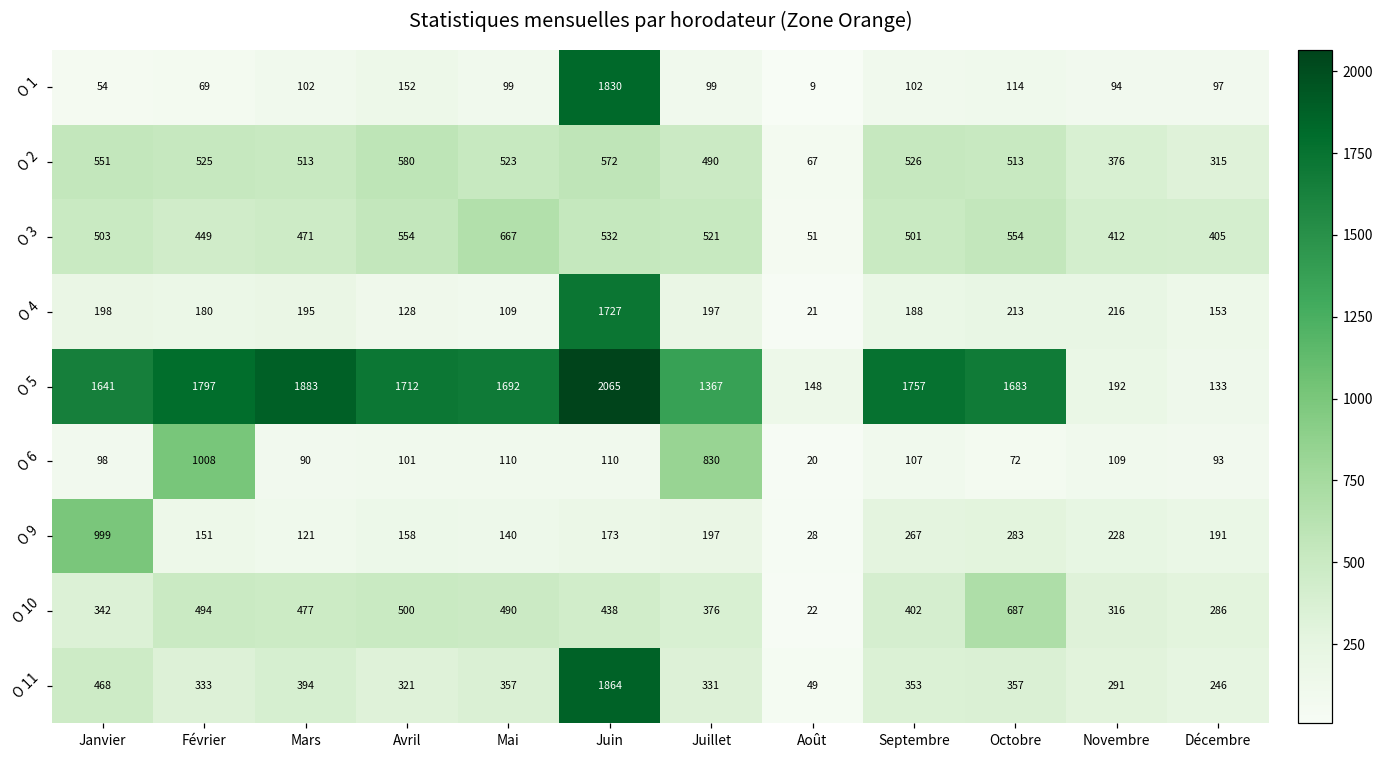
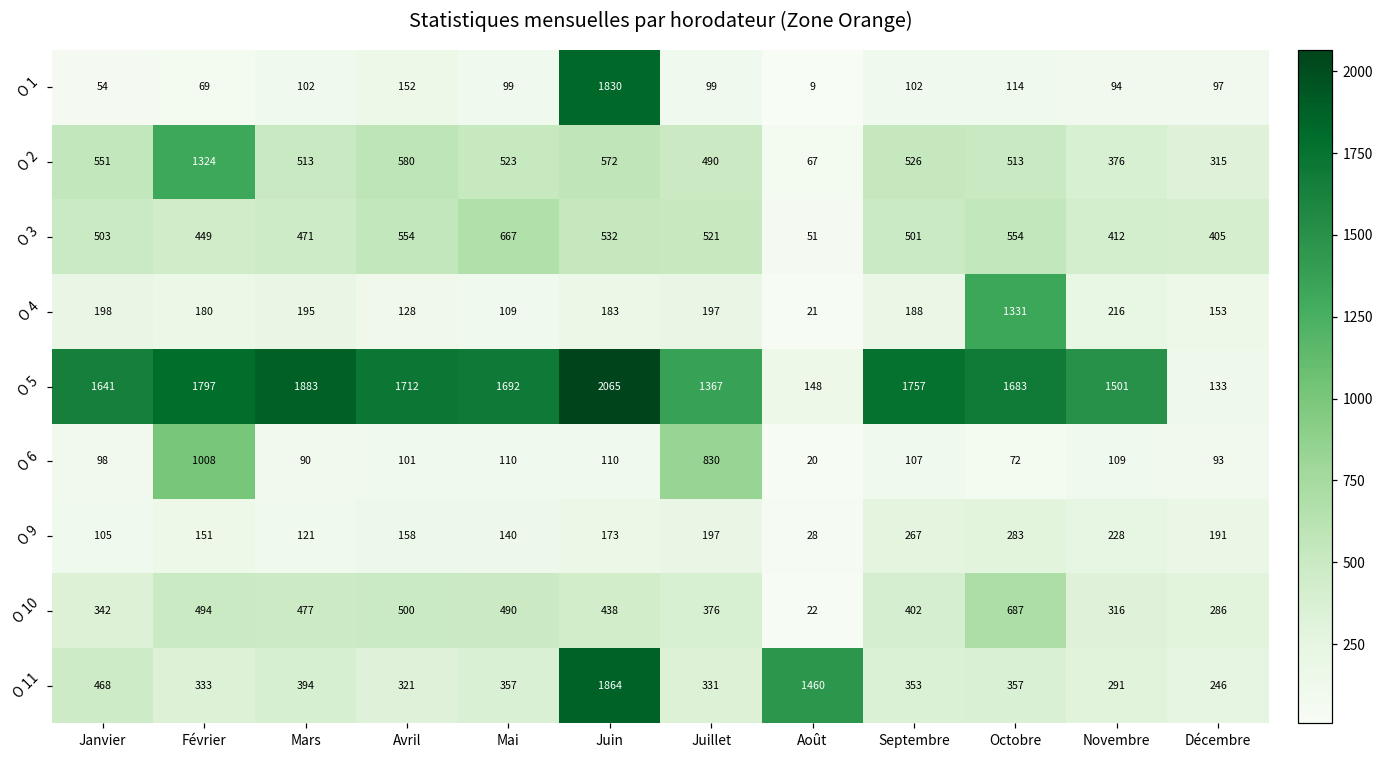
O 2, Février: 525 -> 1324
O 4, Juin: 1727 -> 183
O 4, Octobre: 213 -> 1331
O 5, Novembre: 192 -> 1501
O 9, Janvier: 999 -> 105
O 11, Août: 49 -> 1460
